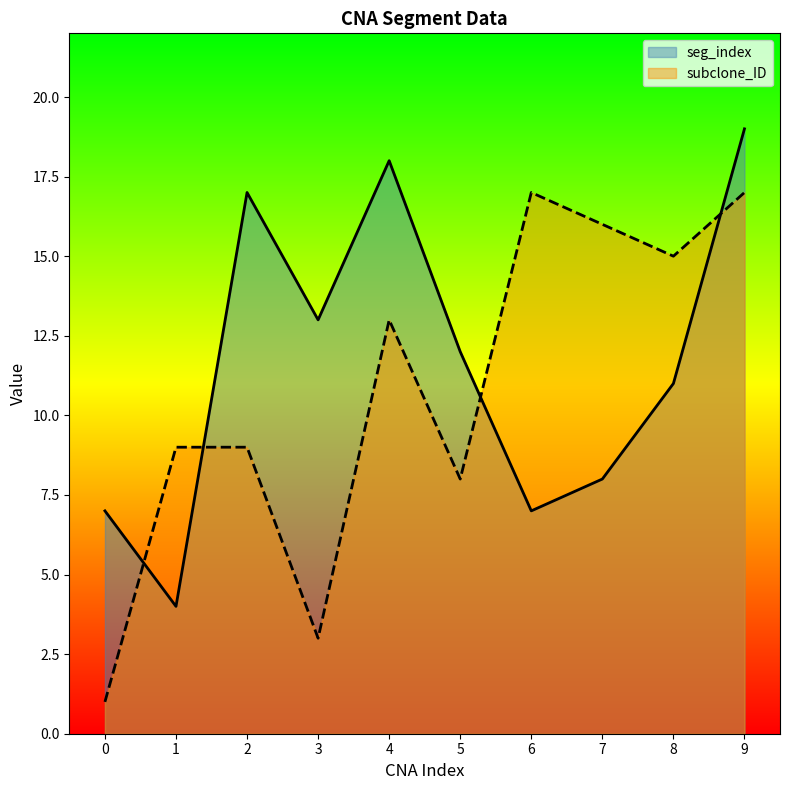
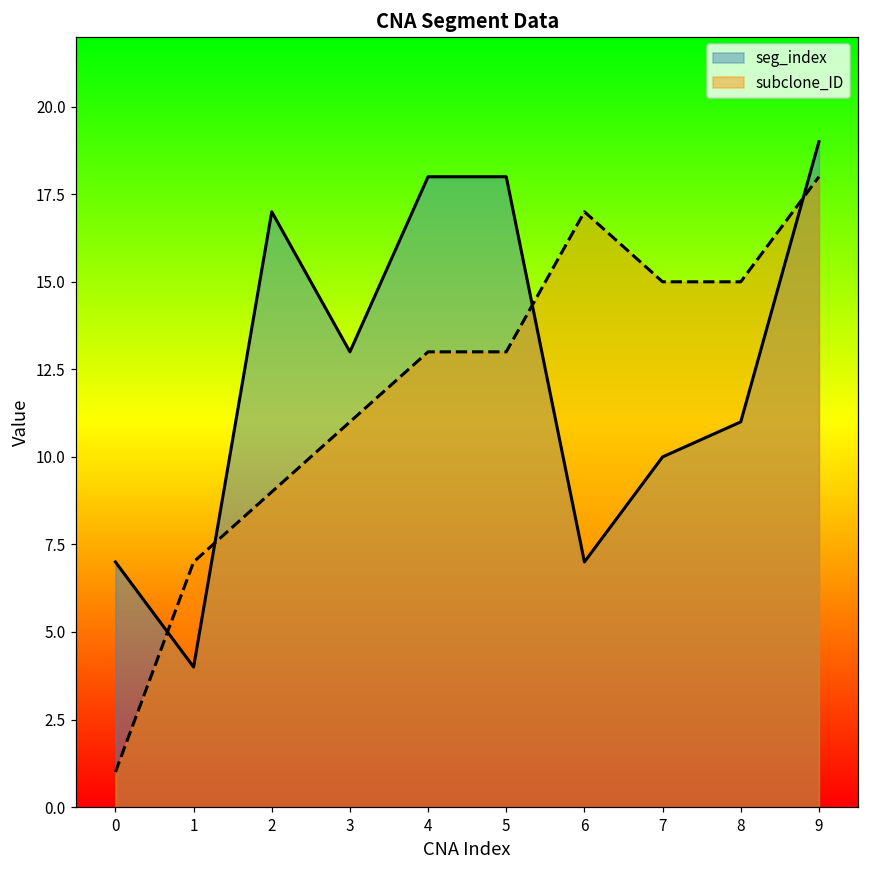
subclone_ID, 1: 9 -> 7
subclone_ID, 3: 3 -> 11
seg_index, 5: 12 -> 18
subclone_ID, 5: 8 -> 13
seg_index, 7: 8 -> 10
subclone_ID, 7: 16 -> 15
subclone_ID, 9: 17 -> 18
